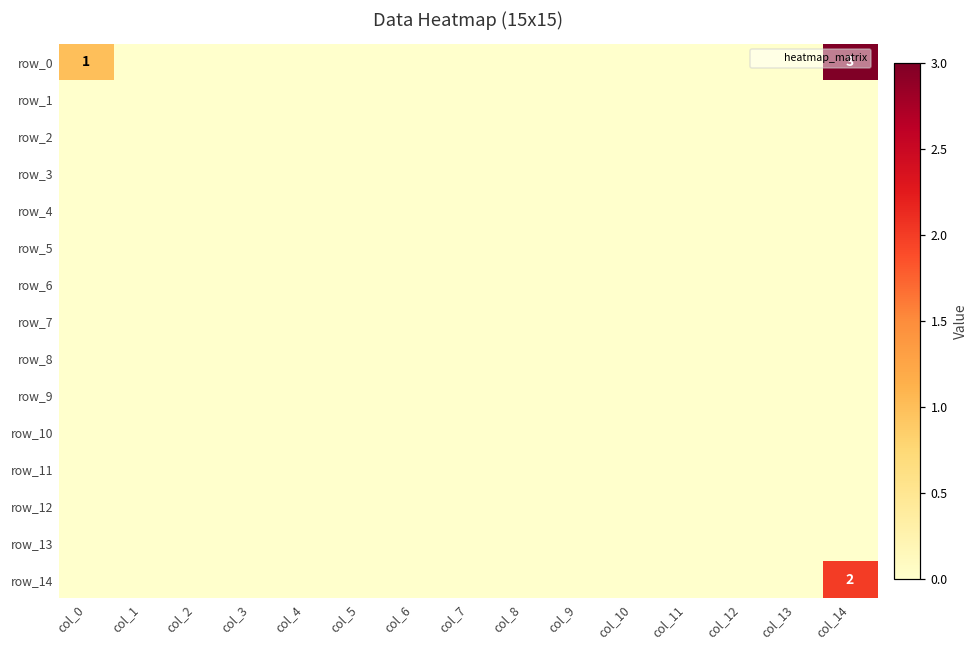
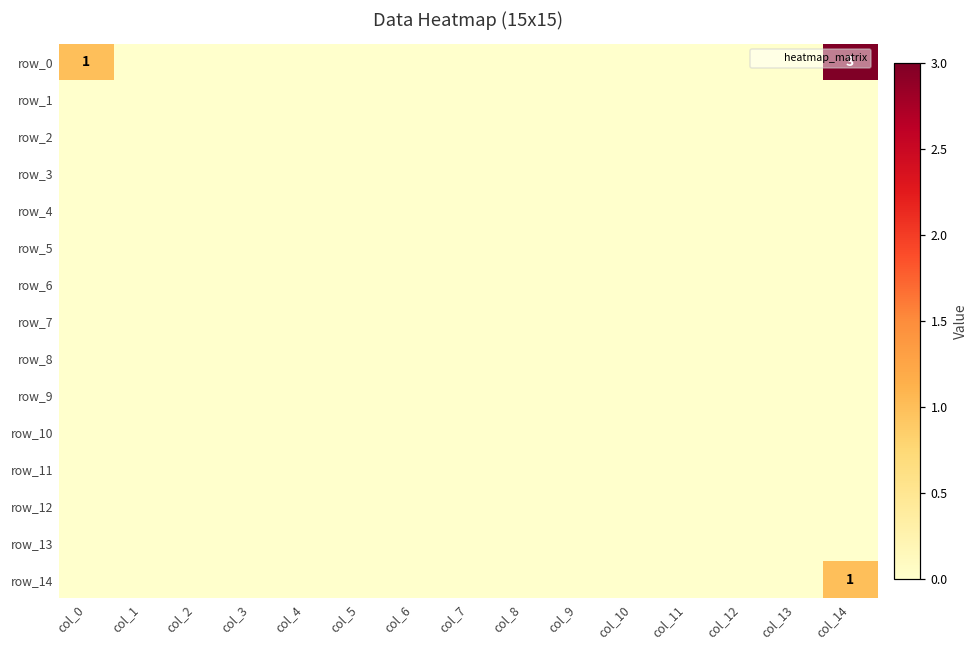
row_14, col_14: 2 -> 1
